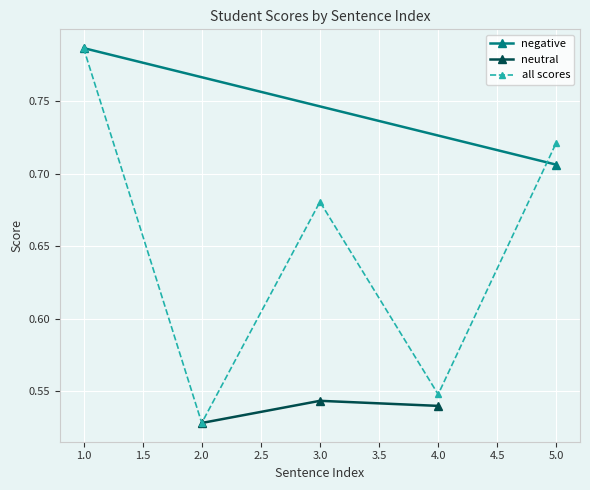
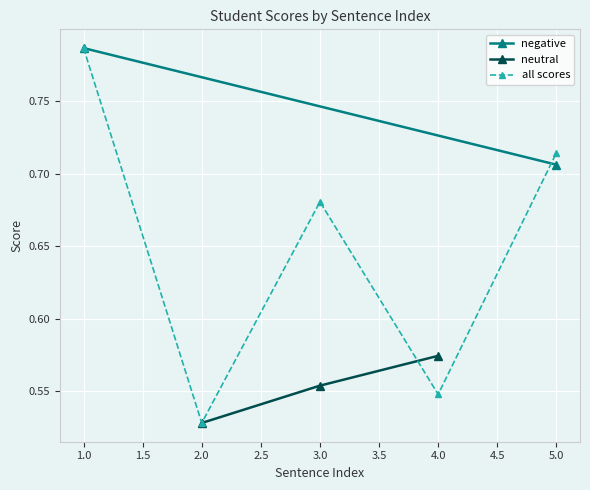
neutral, 3.0: 0.543 -> 0.554
neutral, 4.0: 0.540 -> 0.574
all scores, 5.0: 0.722 -> 0.714
